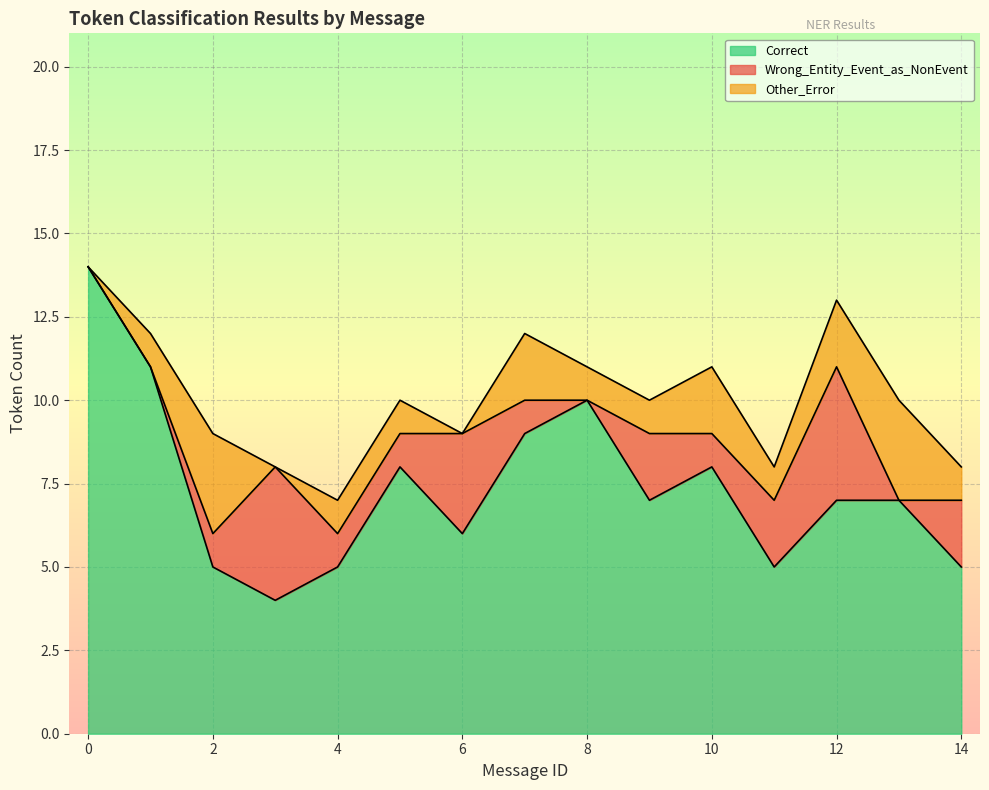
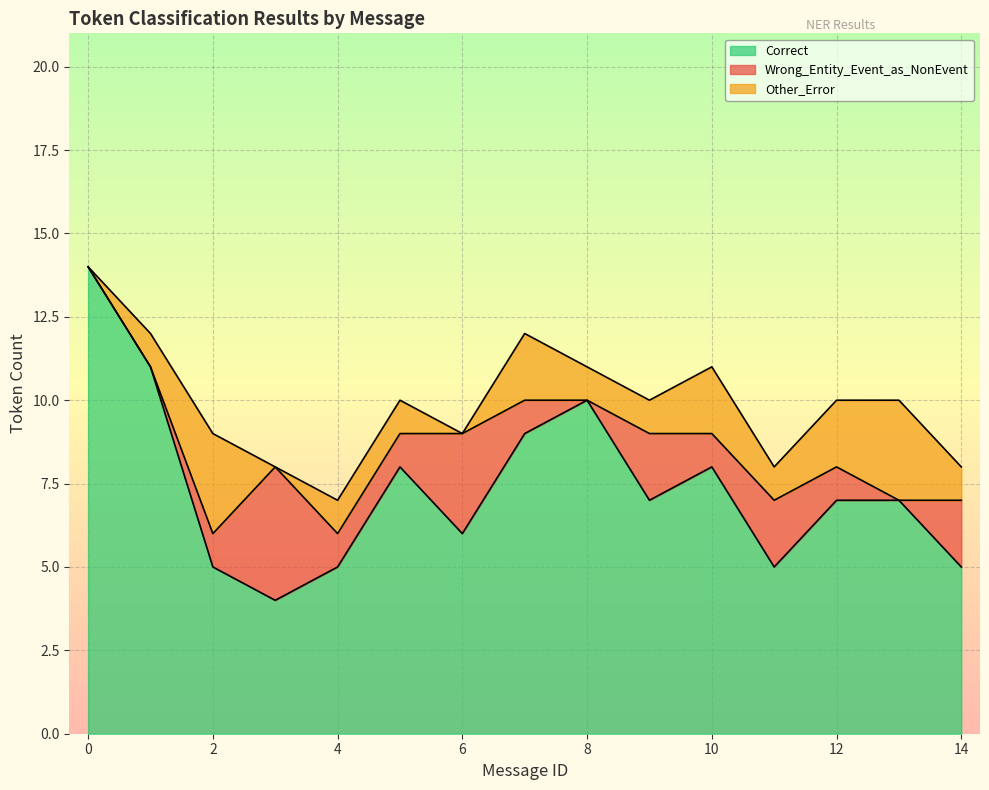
Wrong_Entity_Event_as_NonEvent, 12: 4 -> 1
